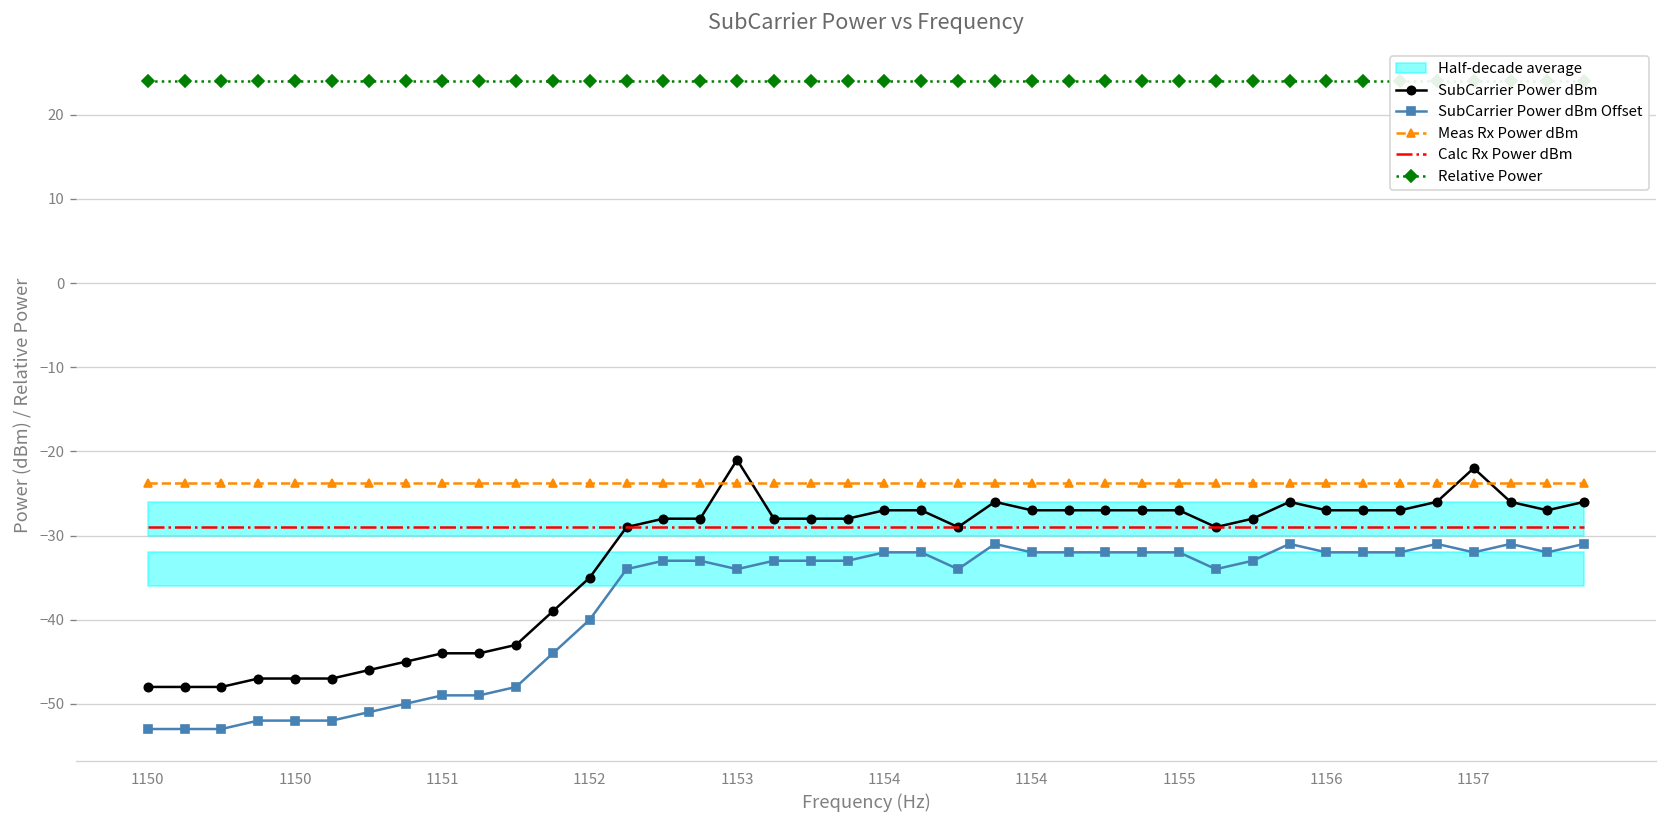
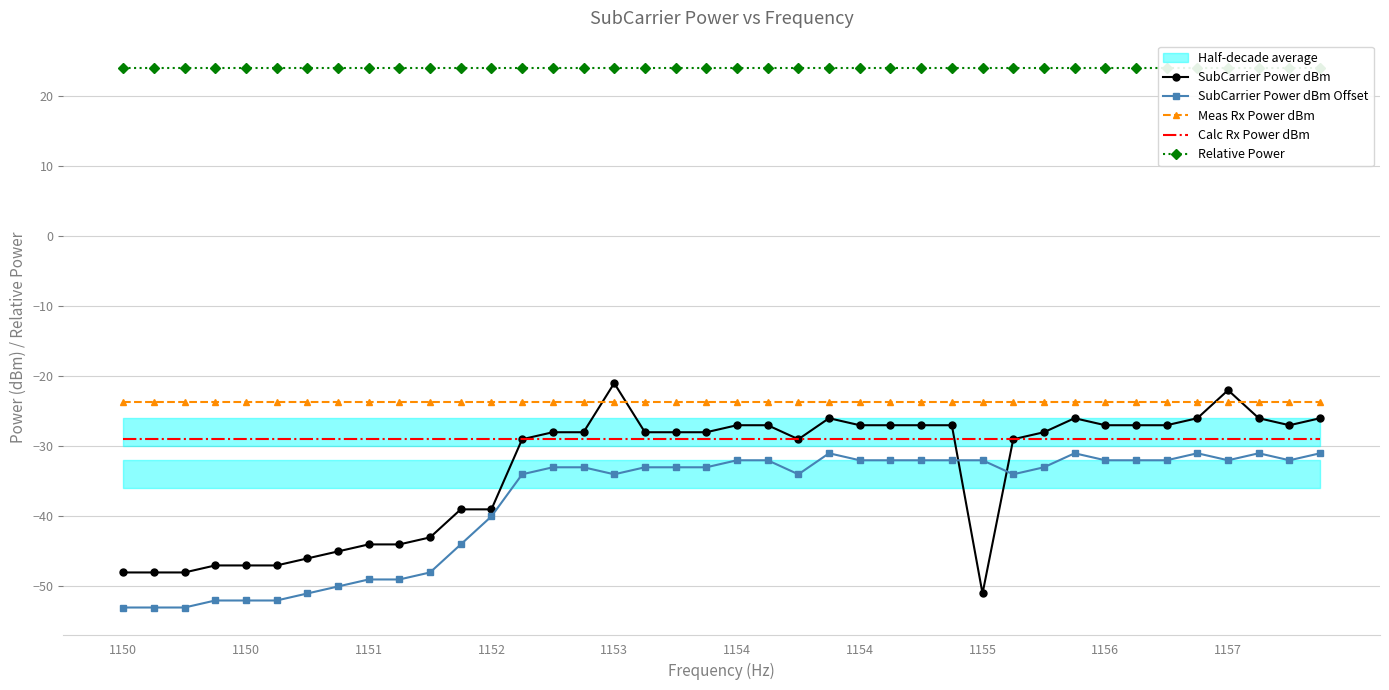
SubCarrier Power dBm, 1152: -35 -> -39
SubCarrier Power dBm, 1155: -27 -> -51
